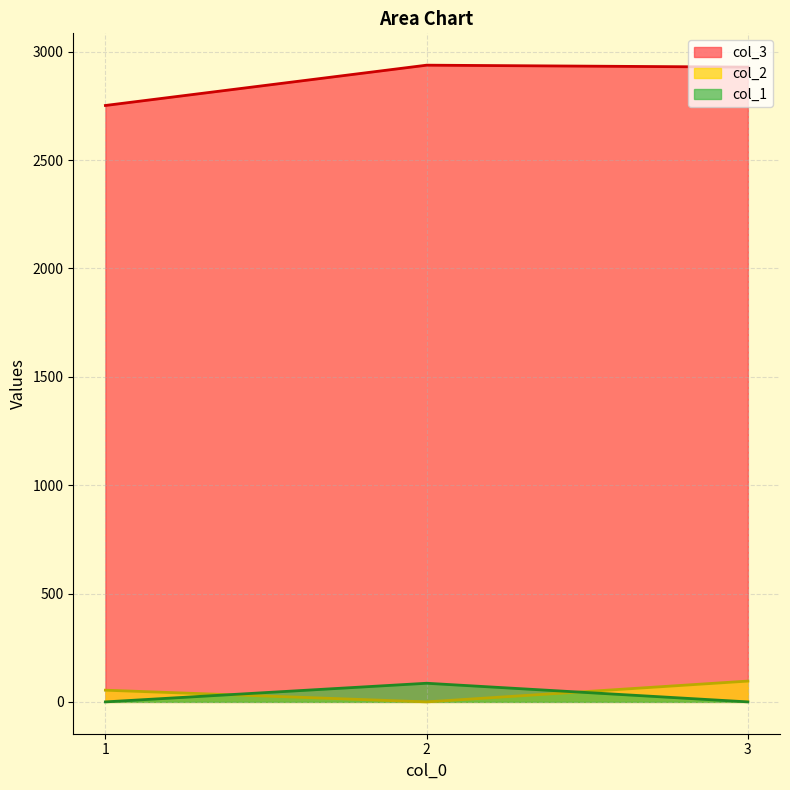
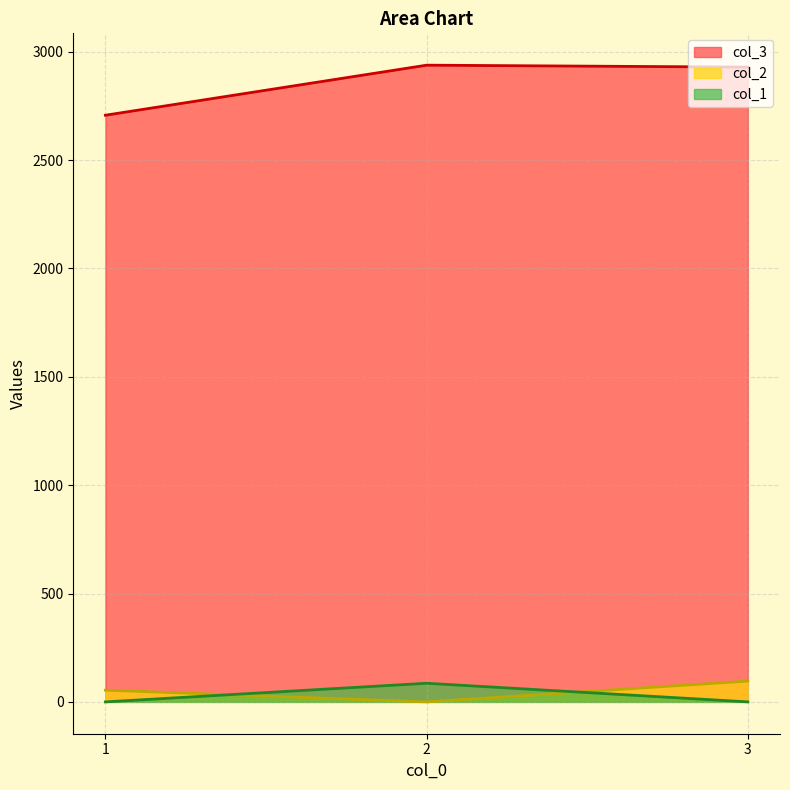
col_3, 1: 2750 -> 2710
